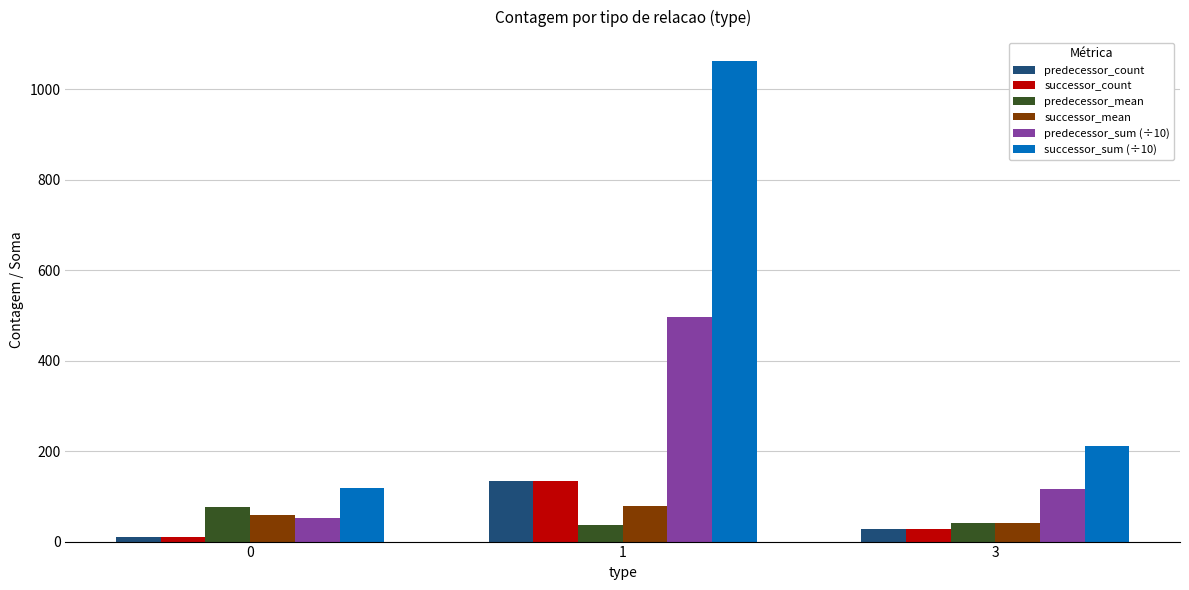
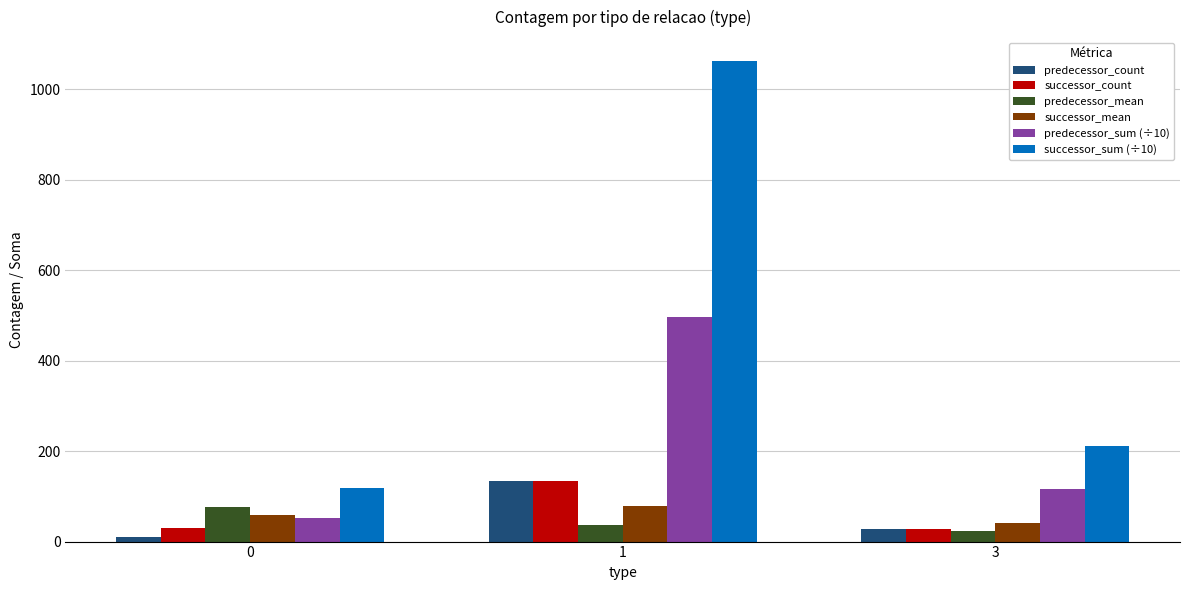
successor_count, 0: 10 -> 30
predecessor_mean, 3: 40 -> 20
